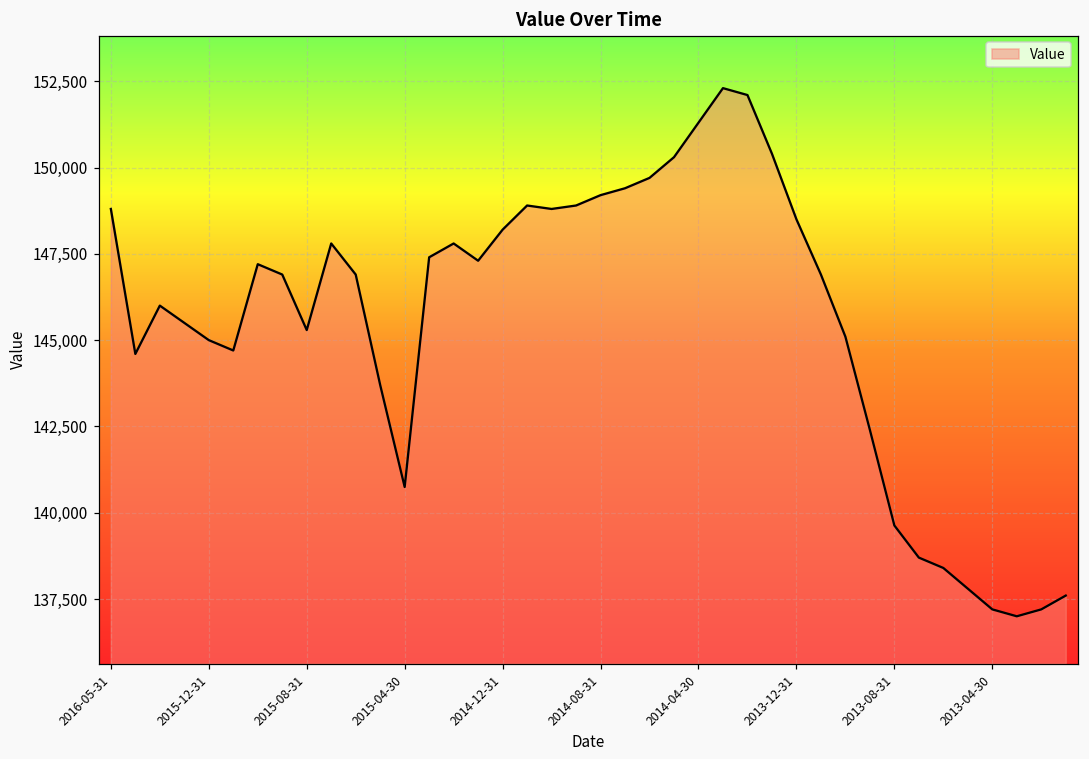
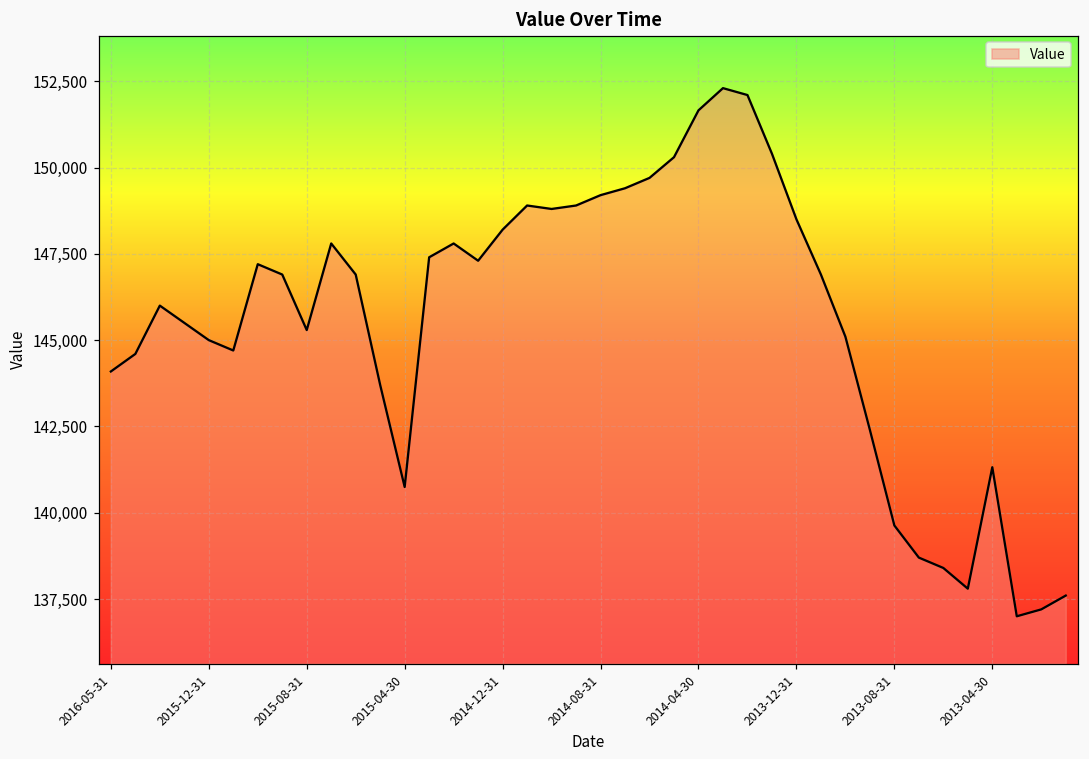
2016-05-31: 148,800 -> 144,100
2014-04-30: 151,300 -> 151,700
2013-04-30: 137,200 -> 141,300
